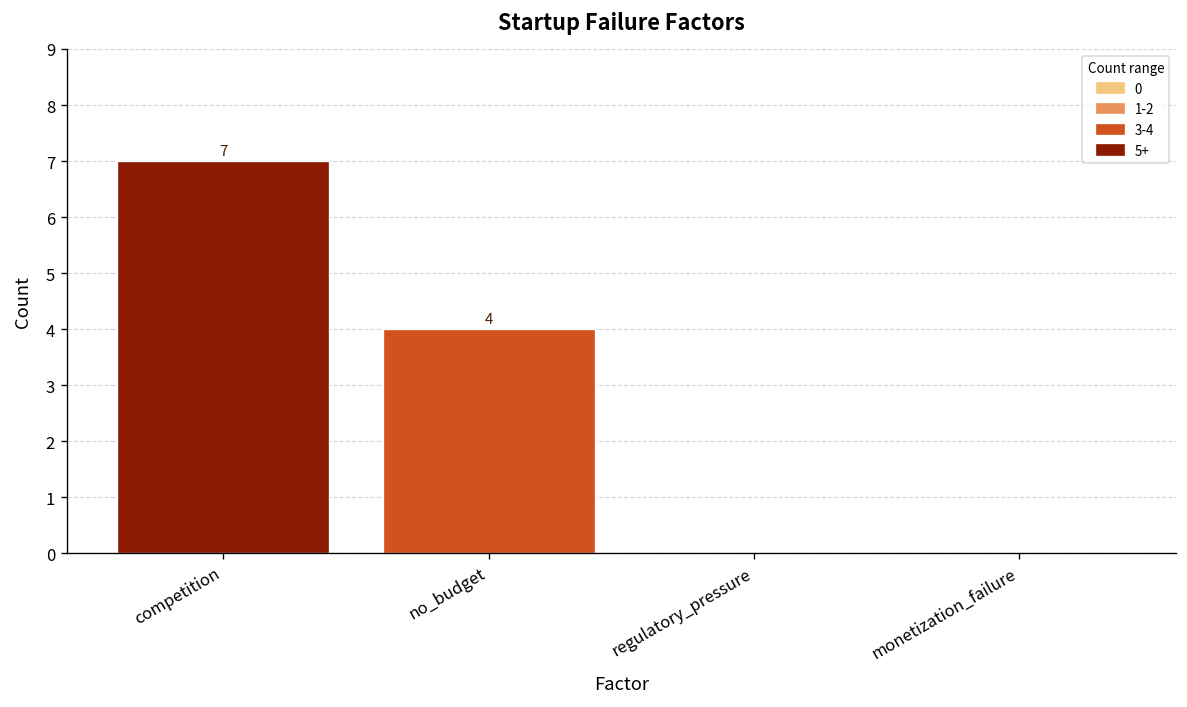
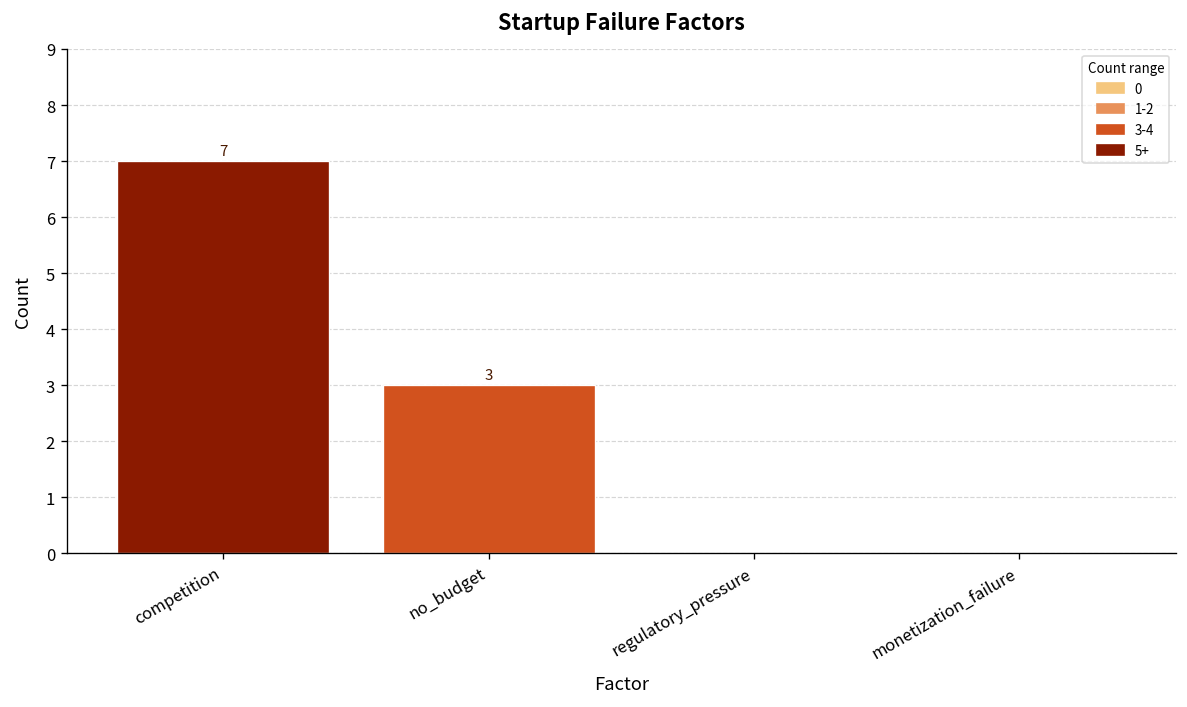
no_budget: 4 -> 3
